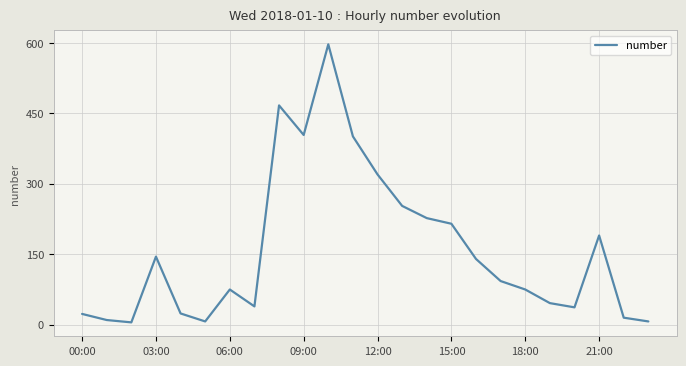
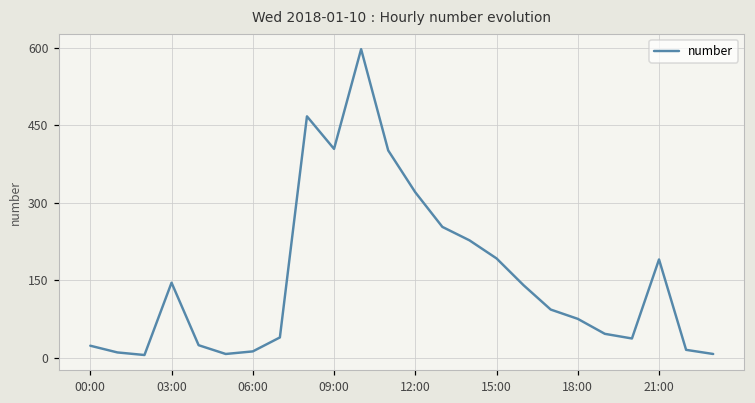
06:00: 80 -> 10
15:00: 220 -> 190
